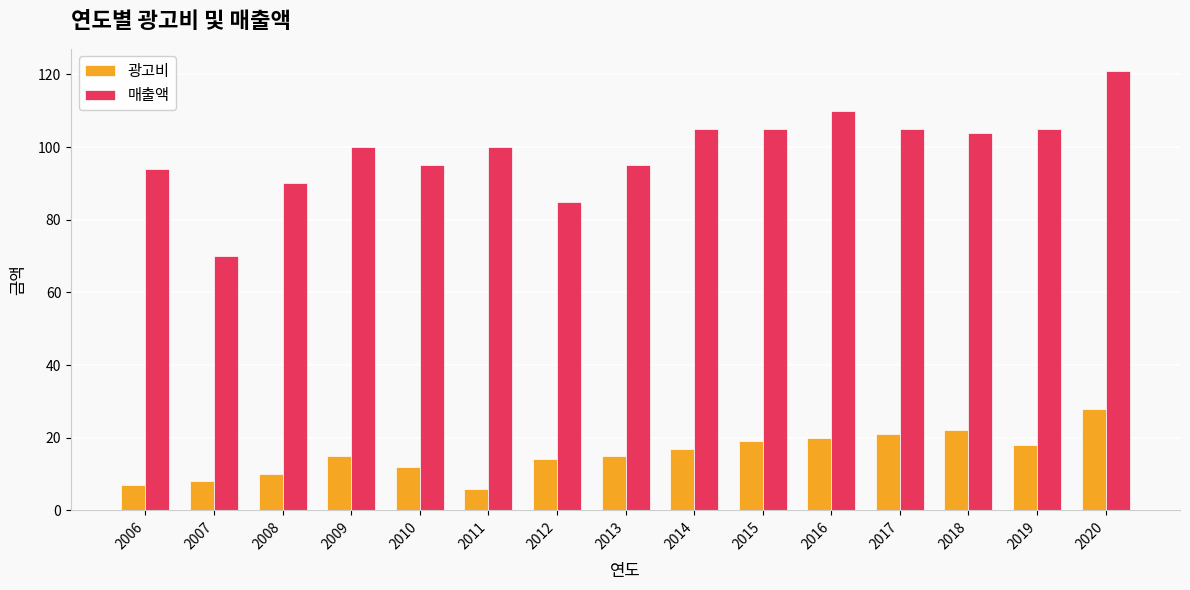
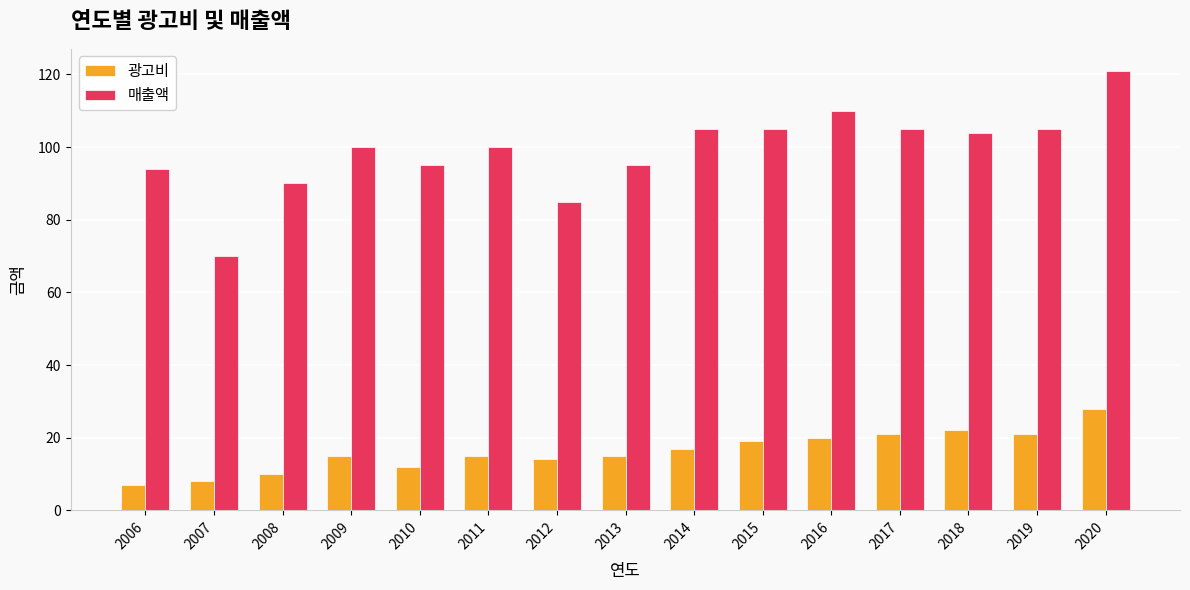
광고비, 2011: 6 -> 15
광고비, 2019: 18 -> 21
